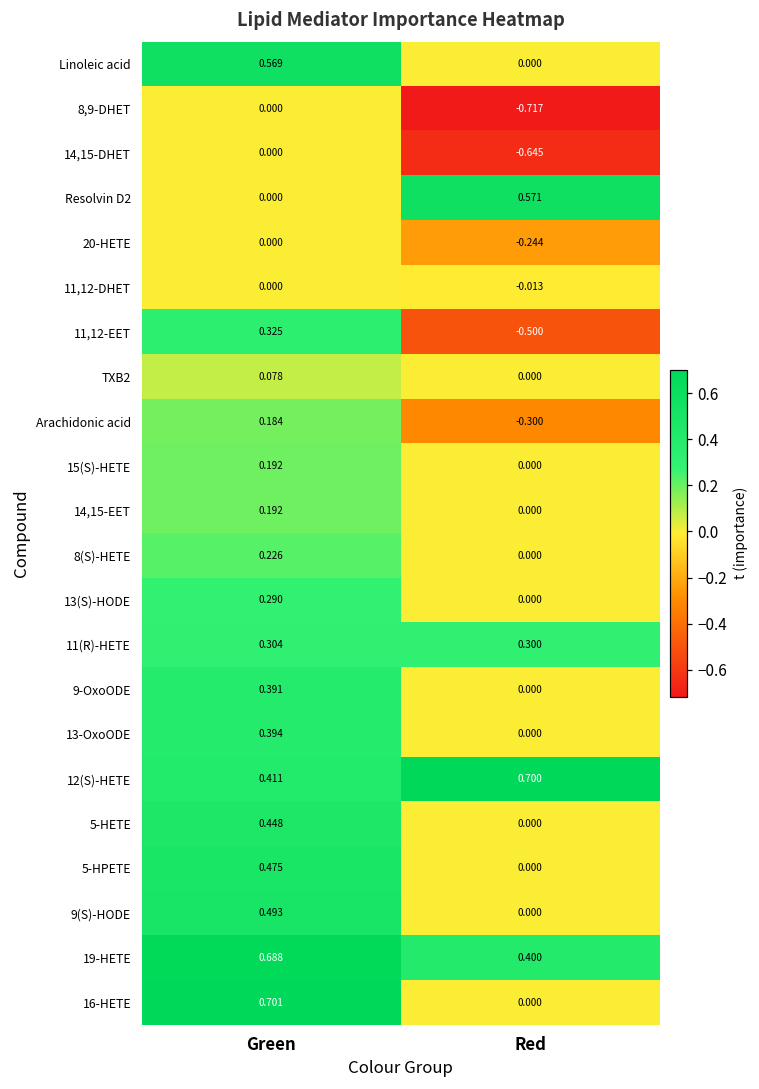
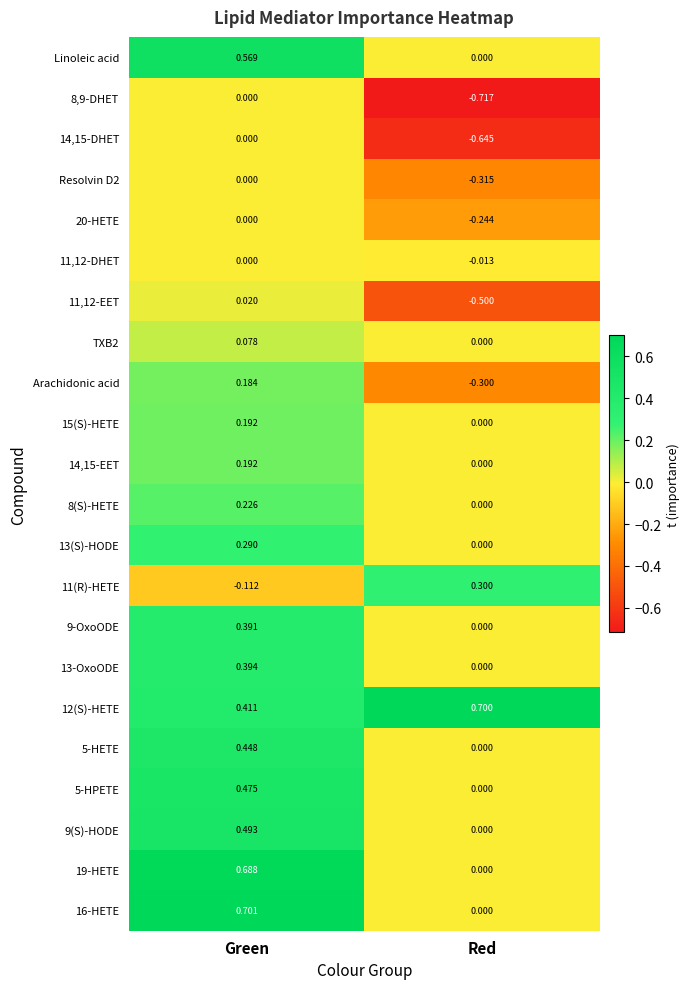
Resolvin D2, Red: 0.571 -> -0.315
11,12-EET, Green: 0.325 -> 0.020
11(R)-HETE, Green: 0.304 -> -0.112
19-HETE, Red: 0.400 -> 0.000
